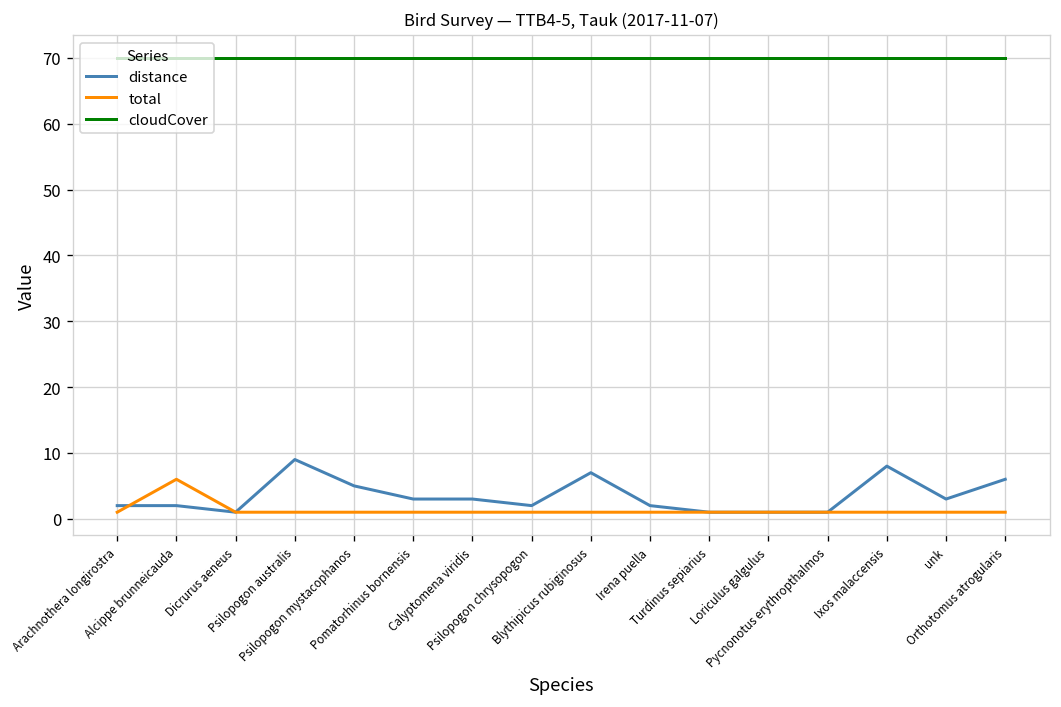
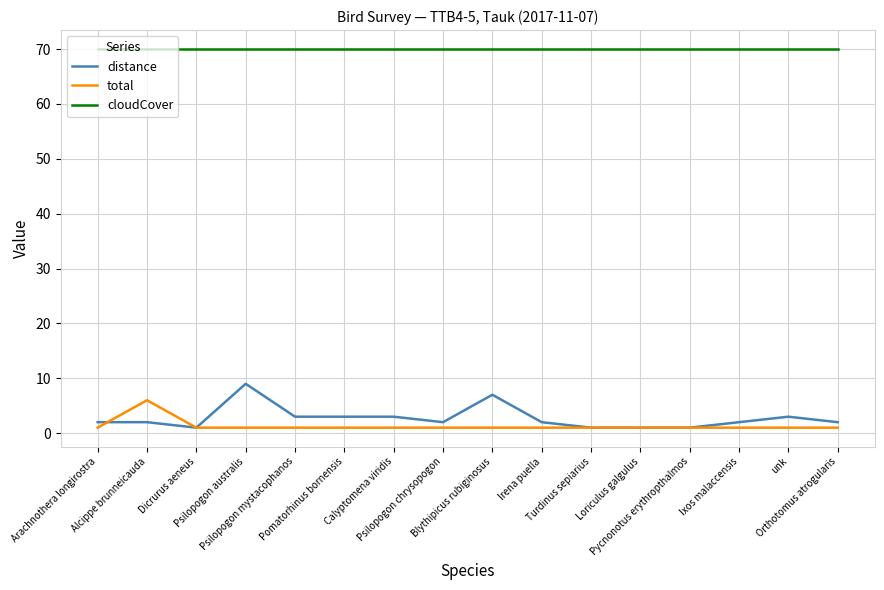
distance, Psilopogon mystacophanos: 5 -> 3
distance, Ixos malaccensis: 8 -> 2
distance, Orthotomus atrogularis: 6 -> 2
